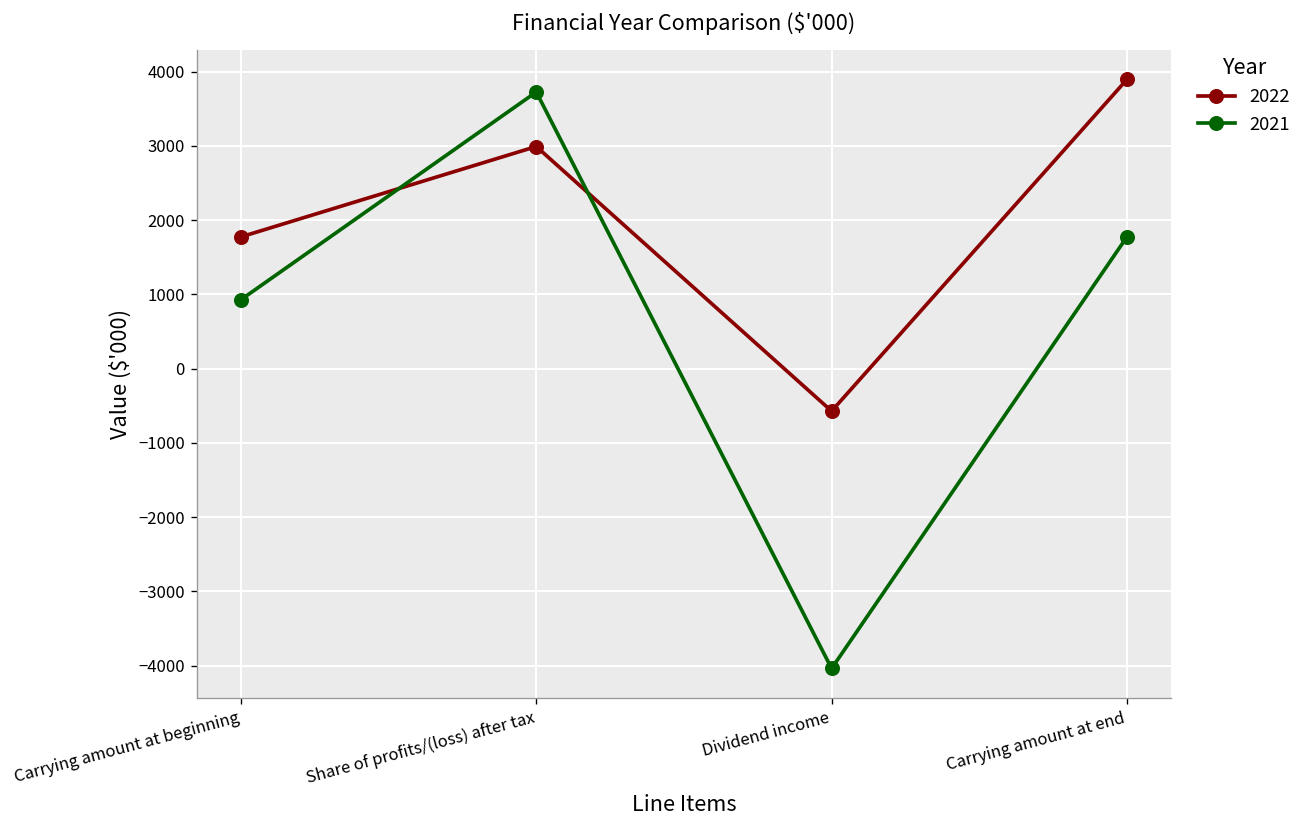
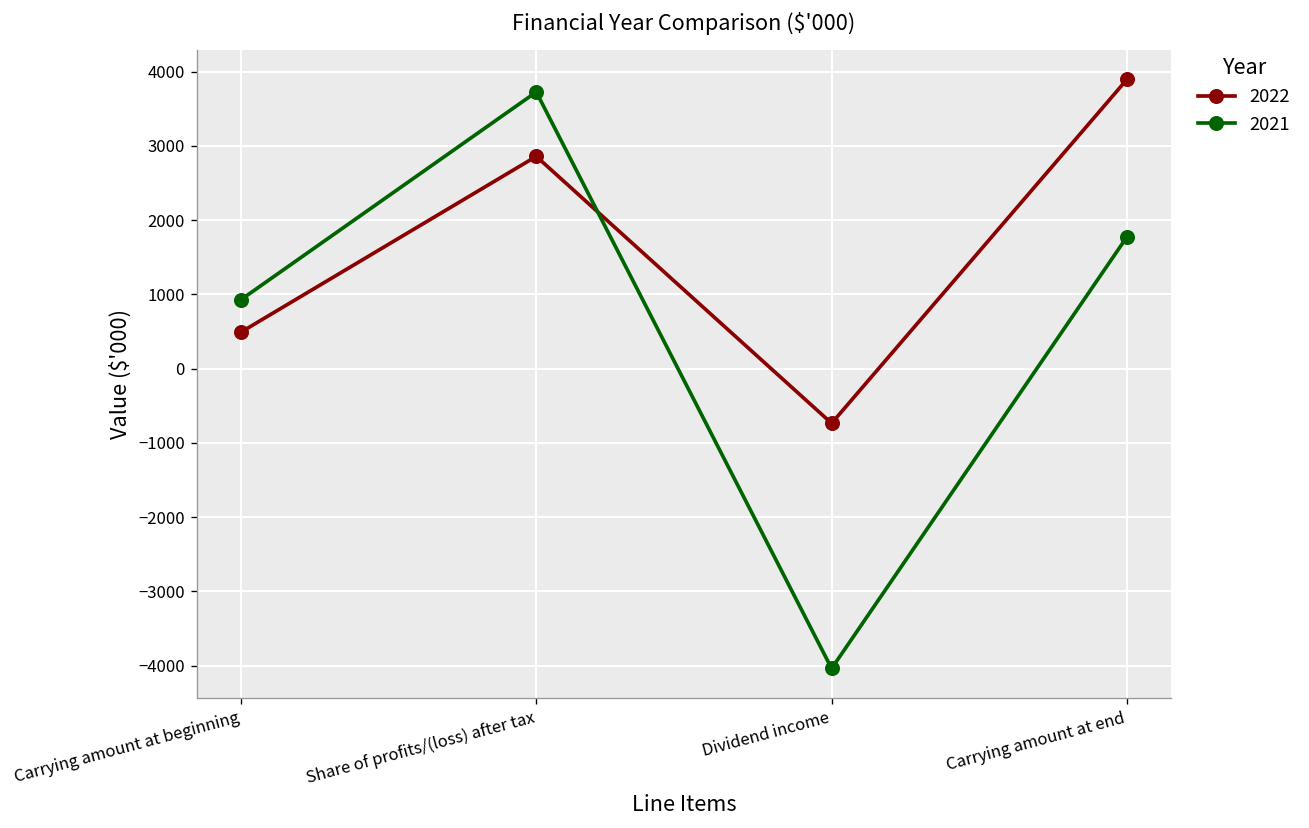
2022, Carrying amount at beginning: 1800 -> 500
2022, Share of profits/(loss) after tax: 3000 -> 2900
2022, Dividend income: -600 -> -700
